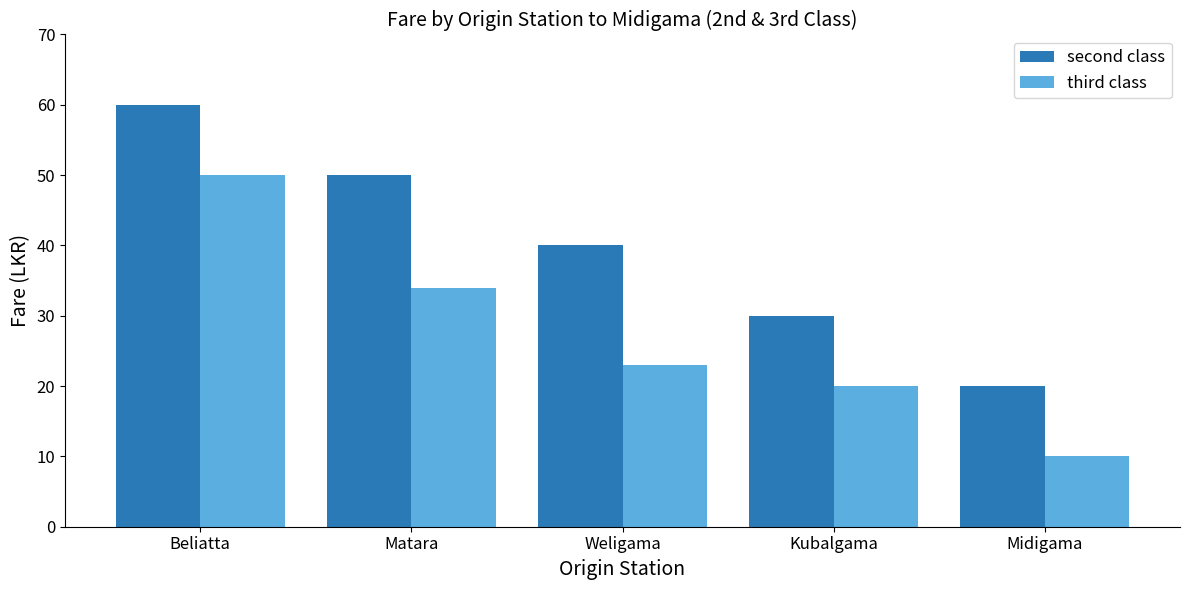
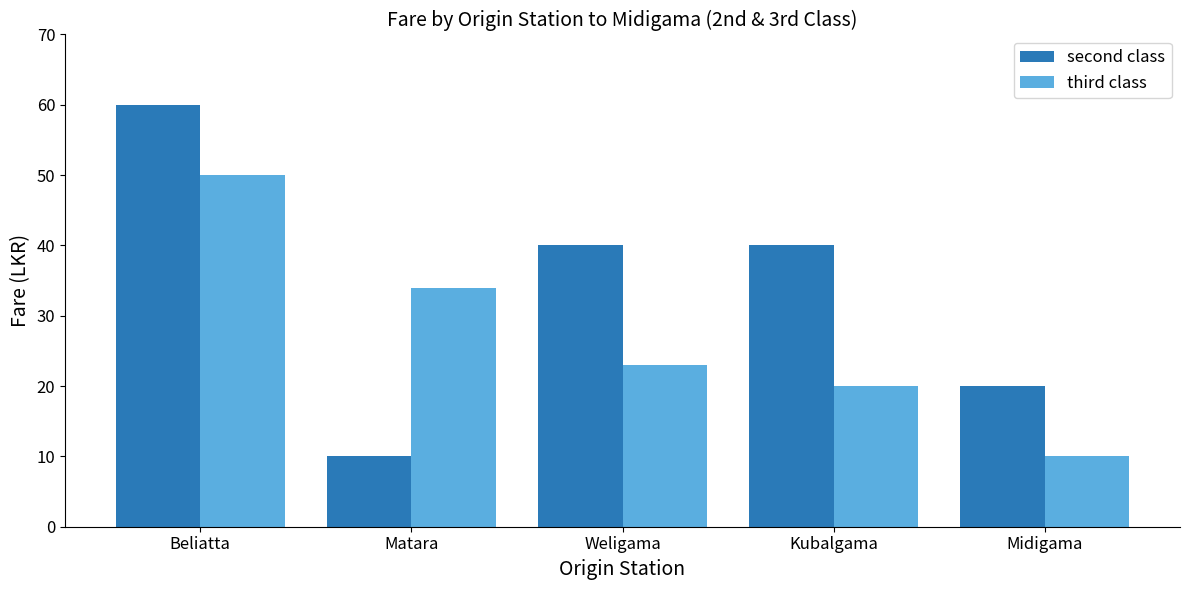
second class, Matara: 50 -> 10
second class, Kubalgama: 30 -> 40
